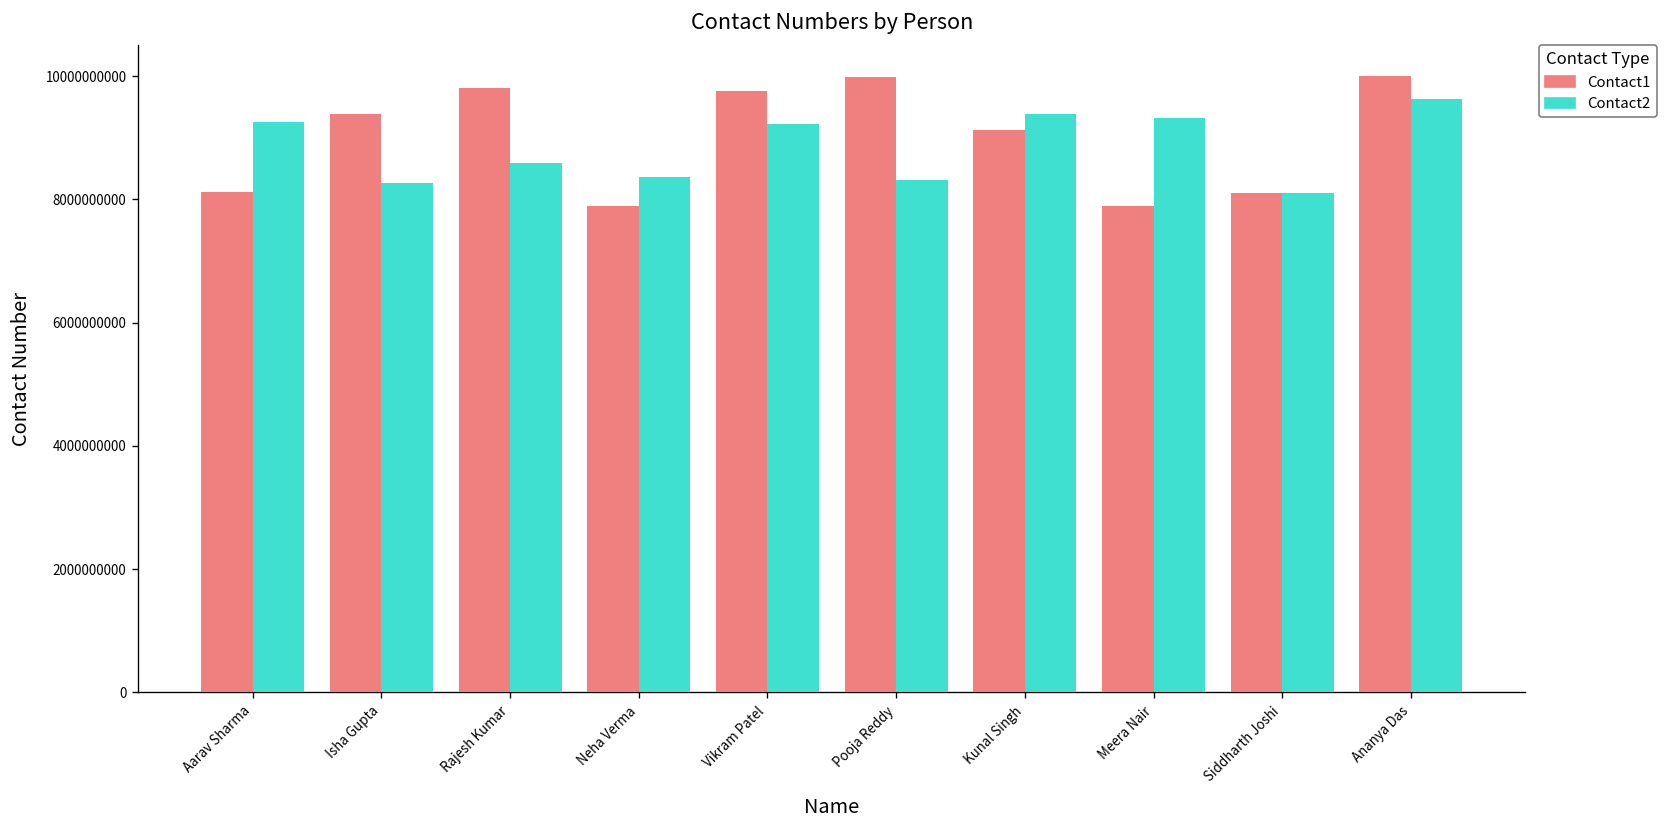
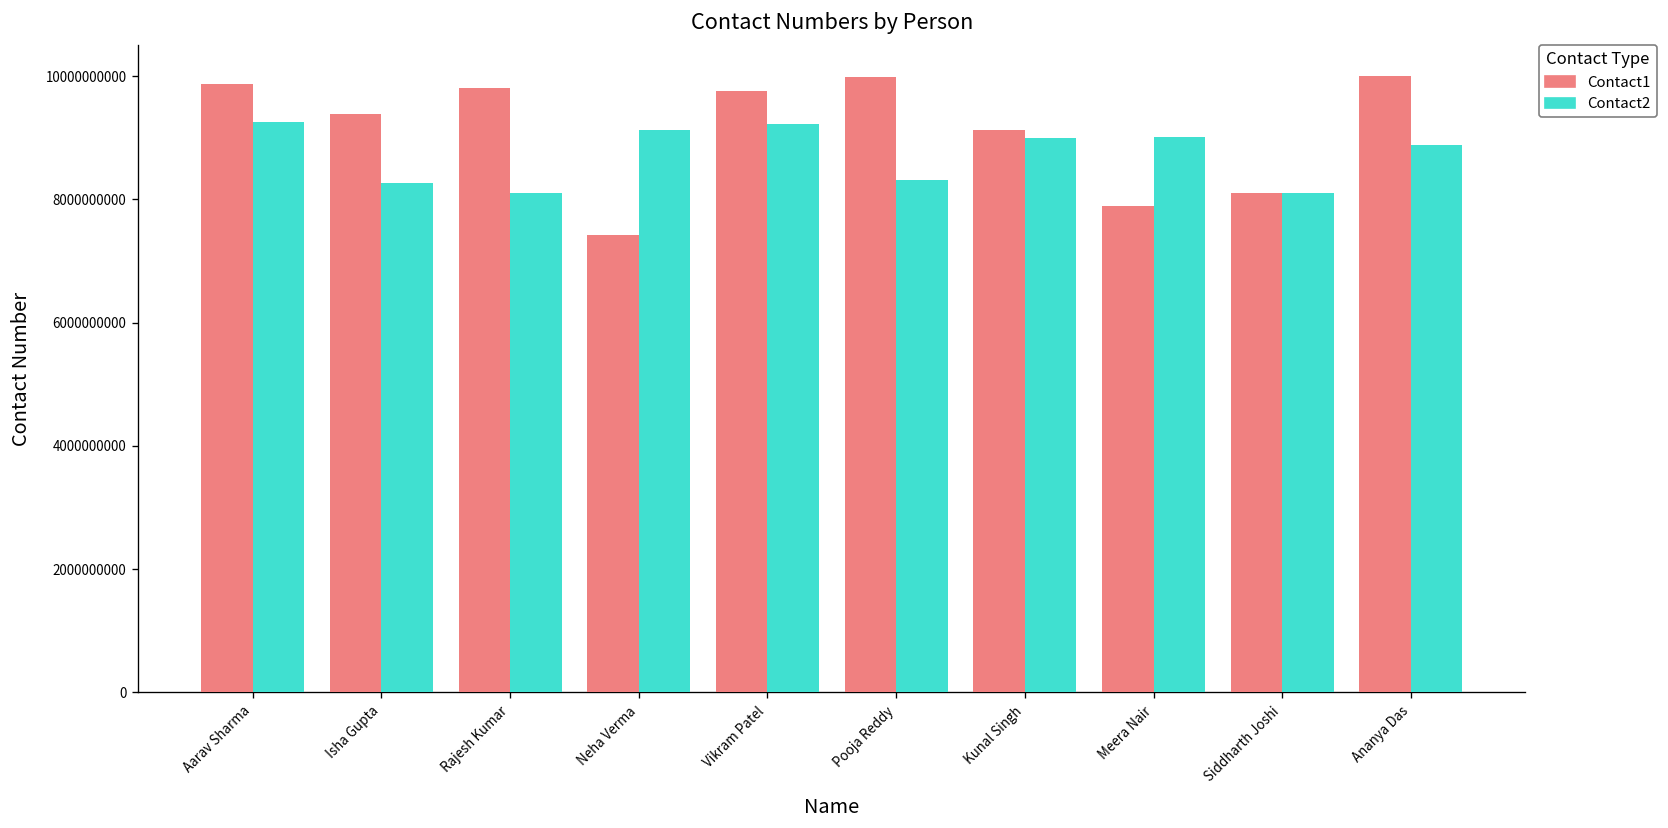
Contact1, Aarav Sharma: 8100000000 -> 9900000000
Contact2, Rajesh Kumar: 8600000000 -> 8100000000
Contact1, Neha Verma: 7900000000 -> 7400000000
Contact2, Neha Verma: 8400000000 -> 9100000000
Contact2, Kunal Singh: 9400000000 -> 9000000000
Contact2, Meera Nair: 9300000000 -> 9000000000
Contact2, Ananya Das: 9600000000 -> 8900000000
